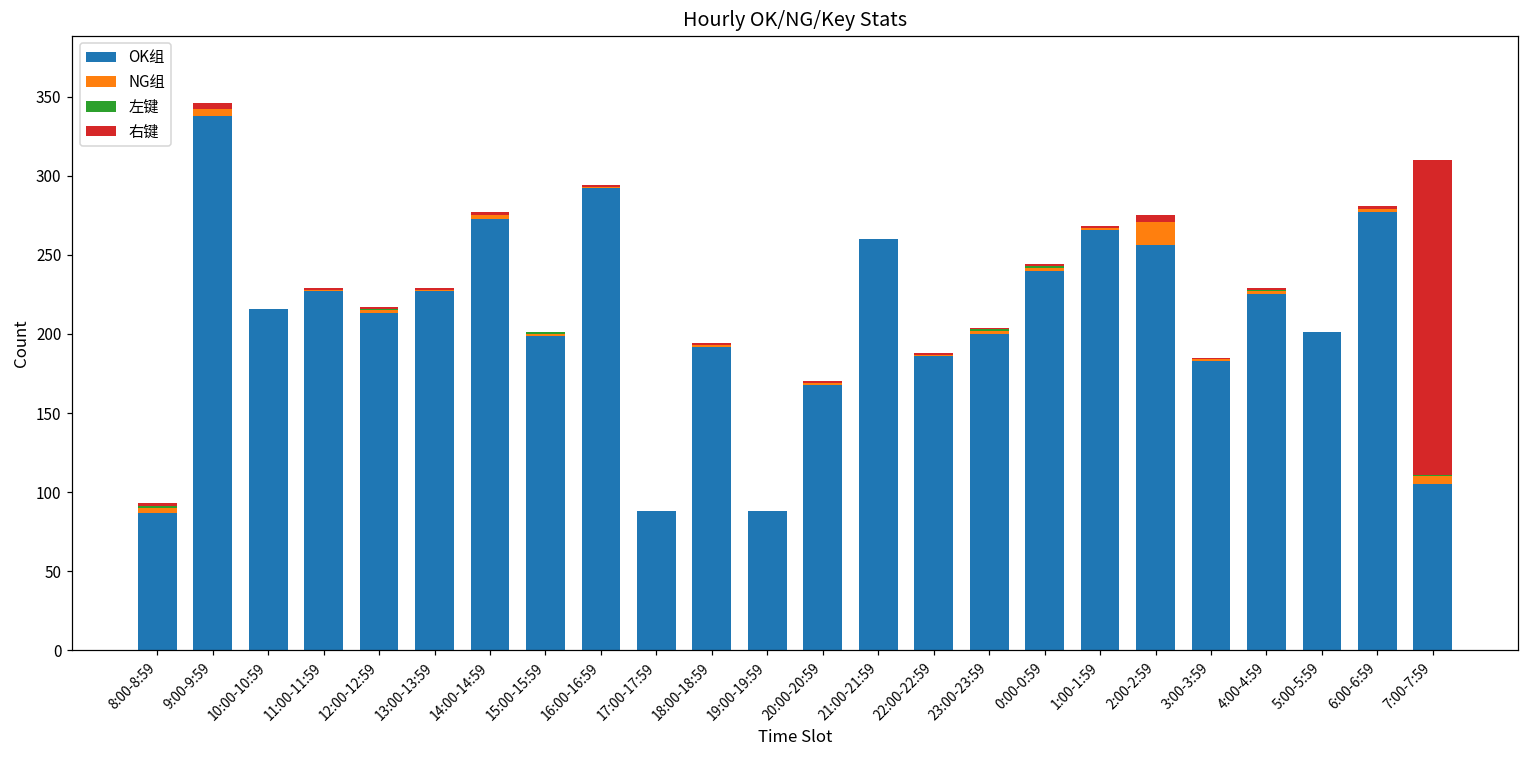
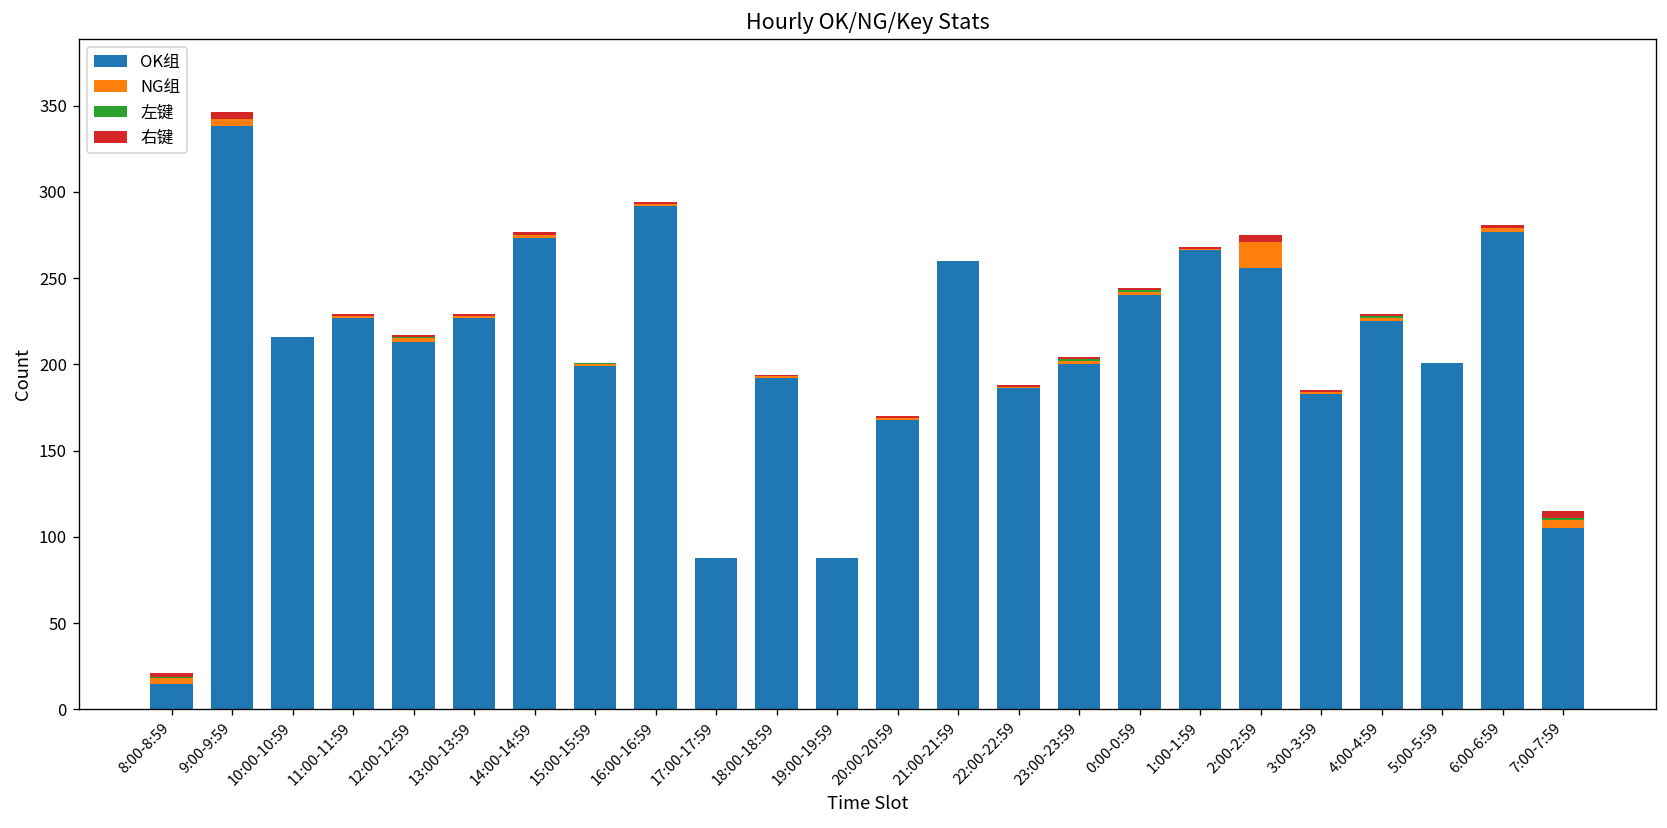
OK组, 8:00-8:59: 87 -> 15
右键, 7:00-7:59: 199 -> 4
